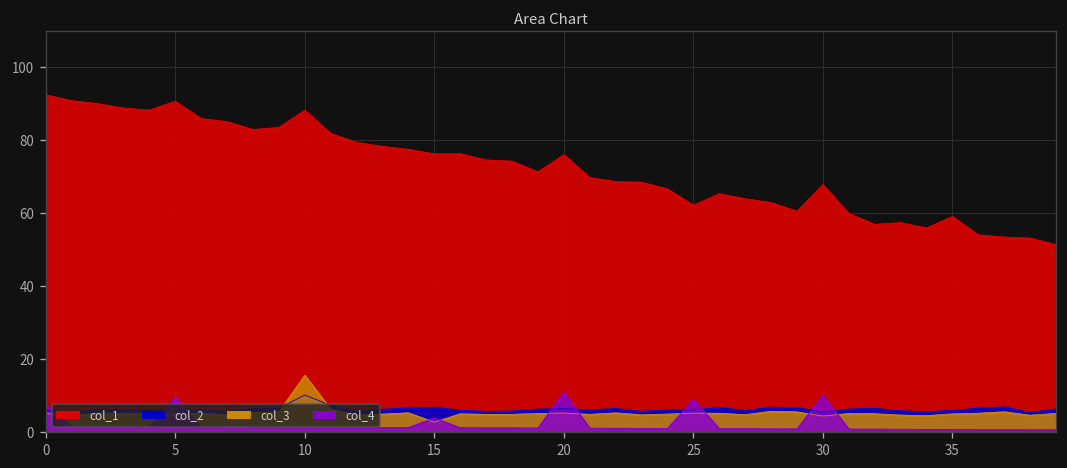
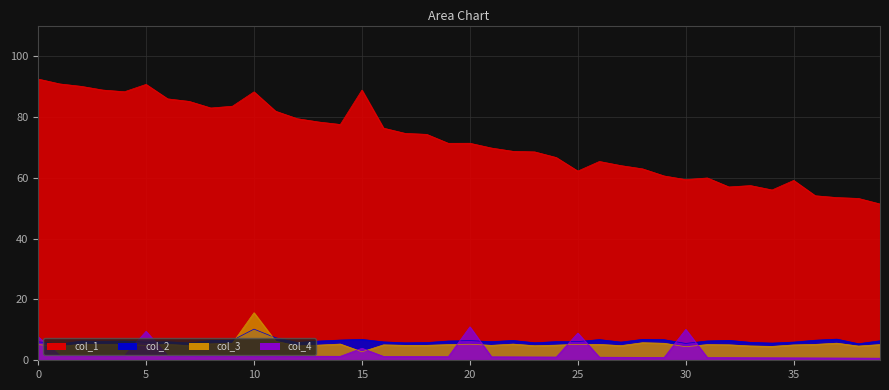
col_1, 15: 76 -> 89
col_1, 20: 76 -> 71
col_1, 30: 68 -> 59
